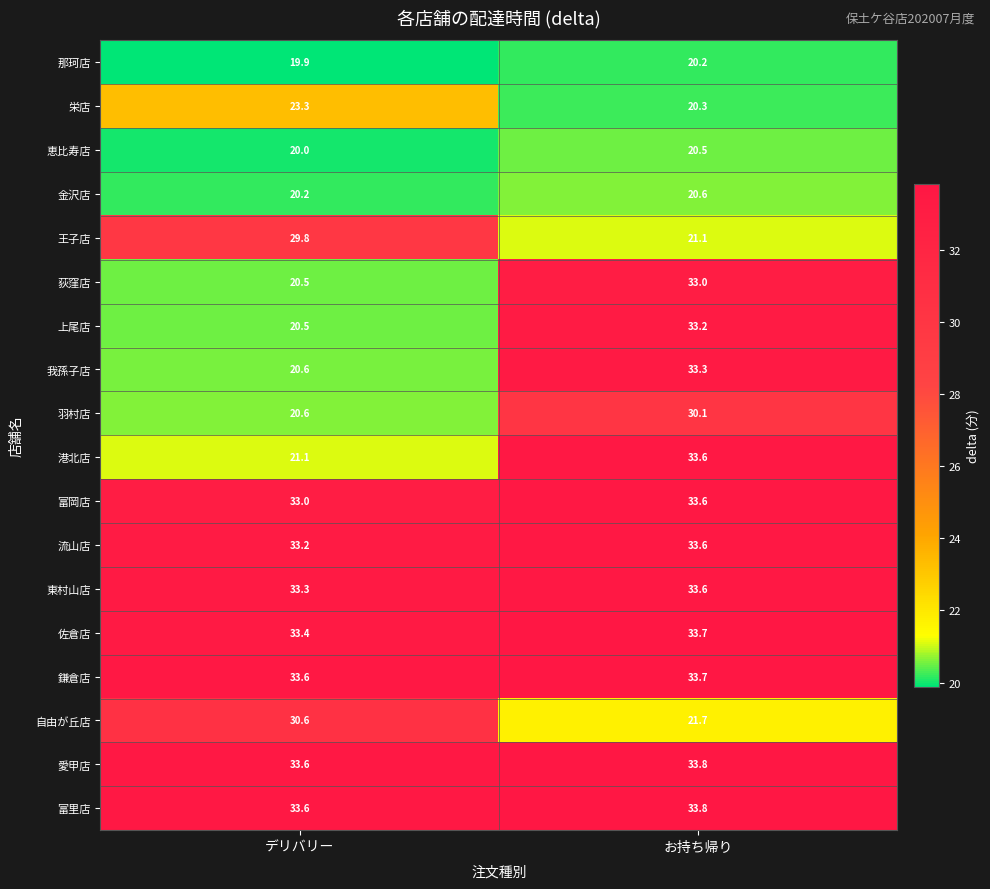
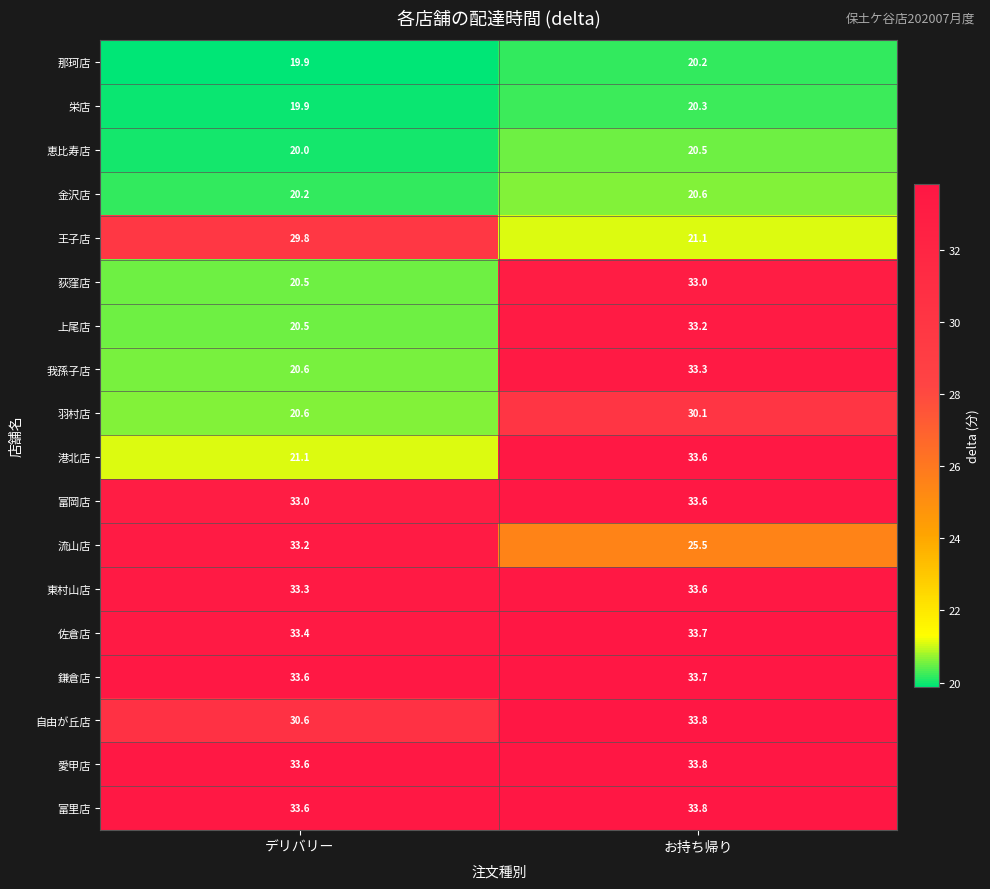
栄店, デリバリー: 23.3 -> 19.9
流山店, お持ち帰り: 33.6 -> 25.5
自由が丘店, お持ち帰り: 21.7 -> 33.8
